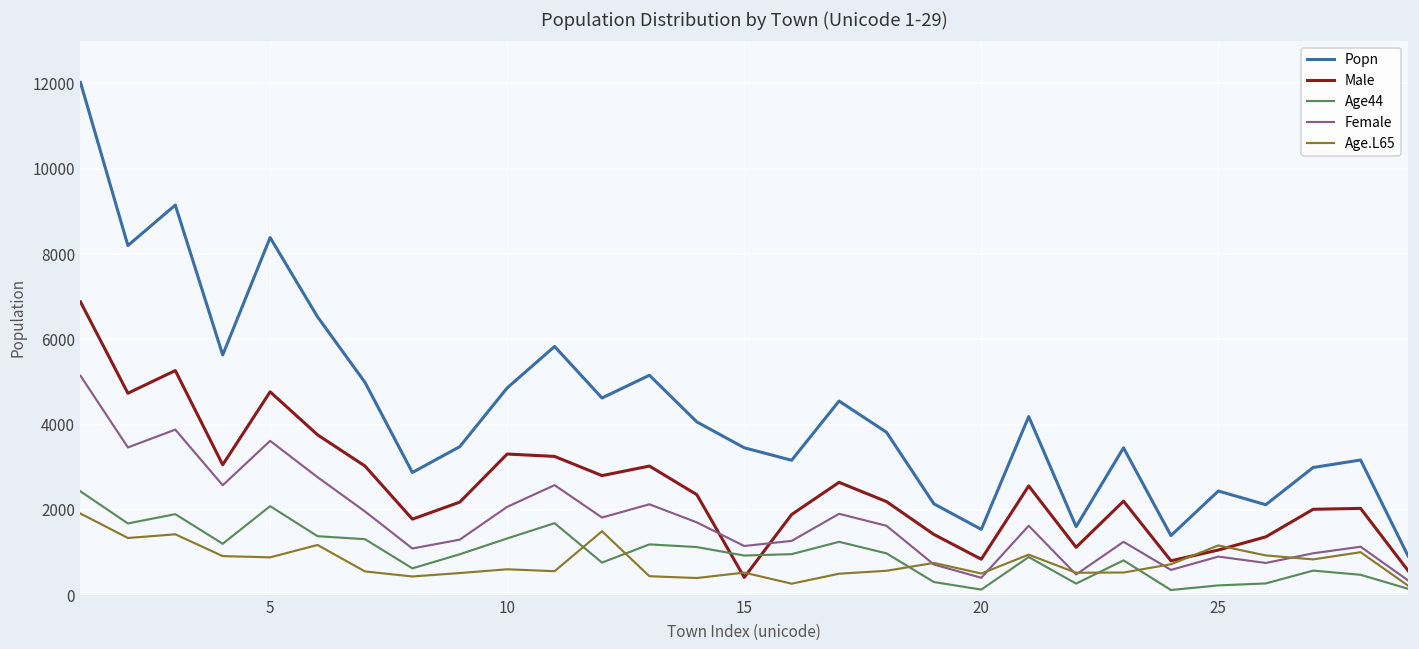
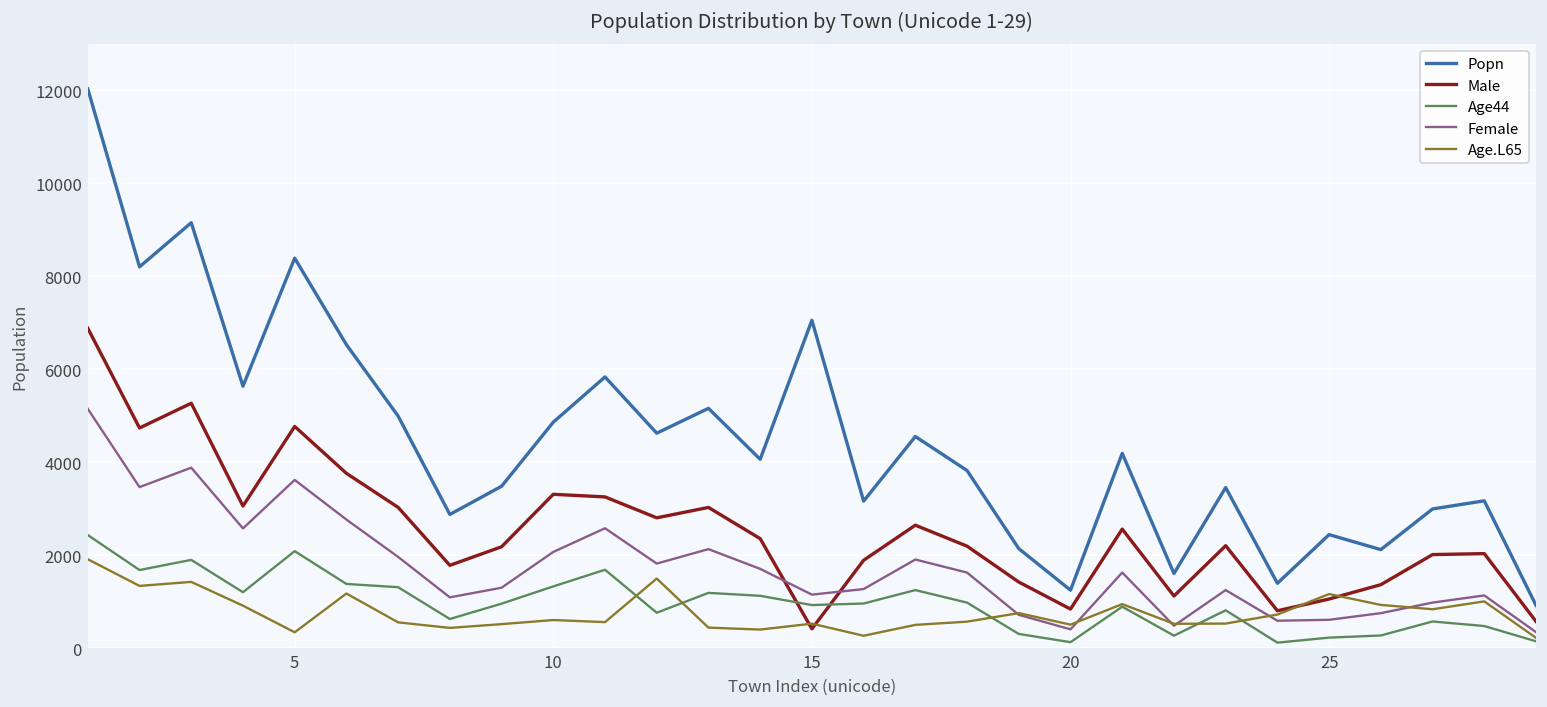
Age.L65, 5: 900 -> 300
Popn, 15: 3500 -> 7100
Popn, 20: 1500 -> 1200
Female, 25: 900 -> 600
